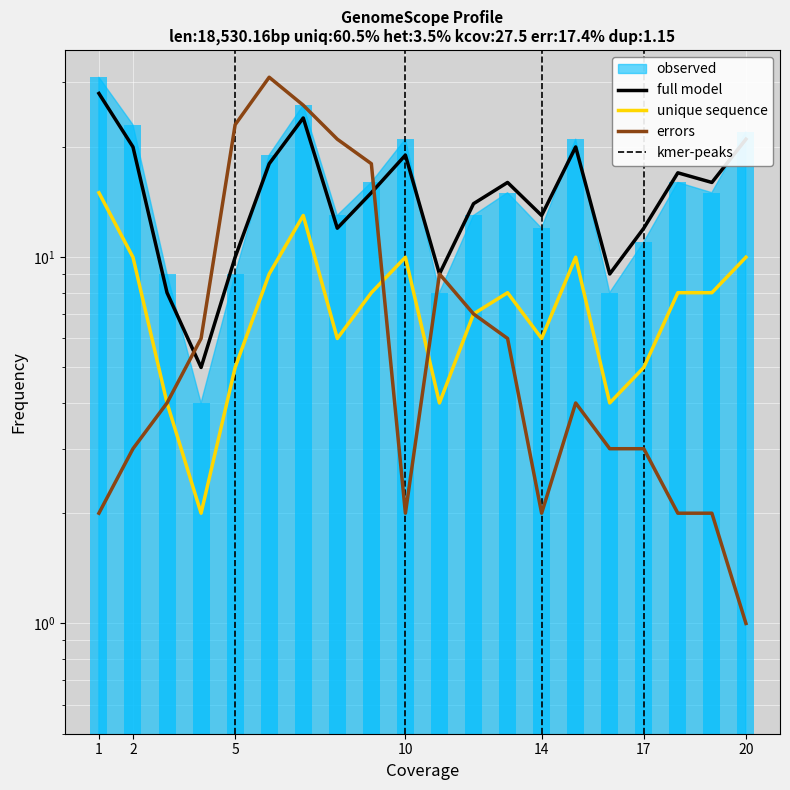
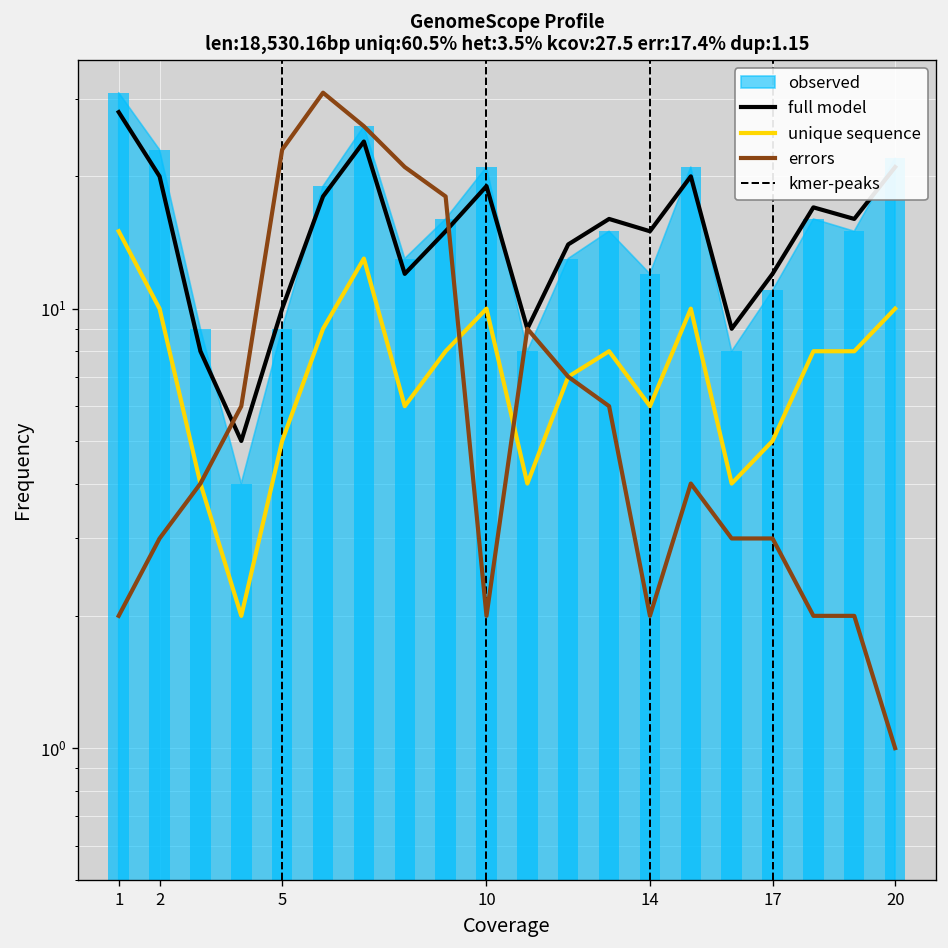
full model, 14: 13 -> 15
